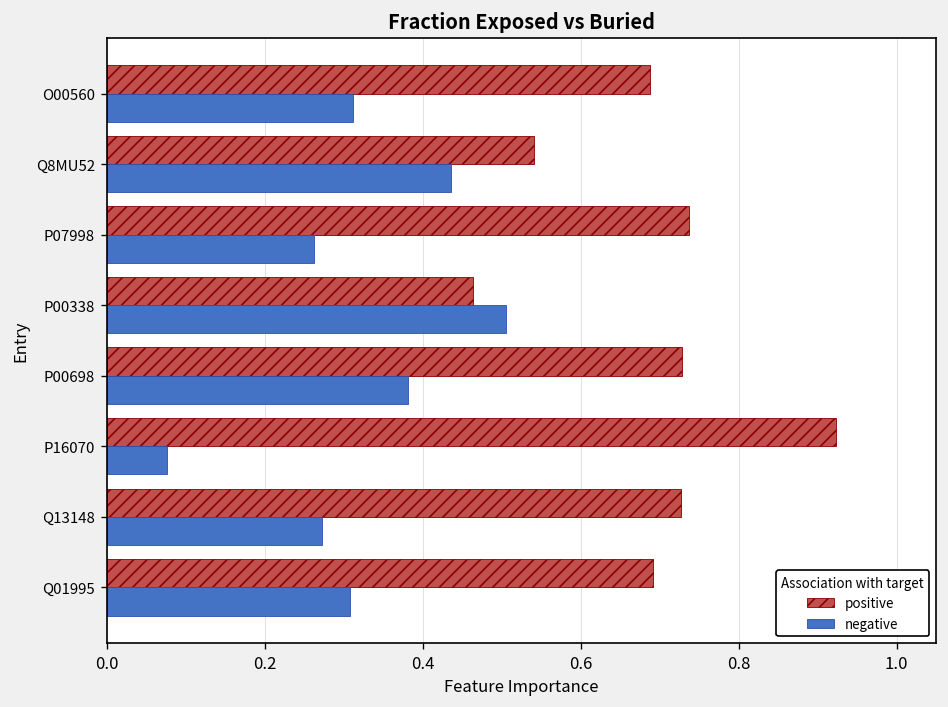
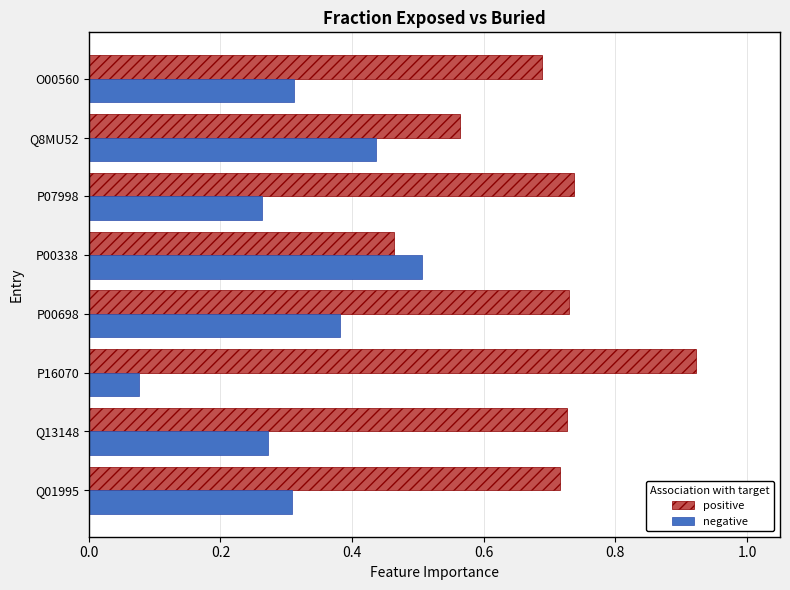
positive, Q8MU52: 0.54 -> 0.56
positive, Q01995: 0.69 -> 0.72
